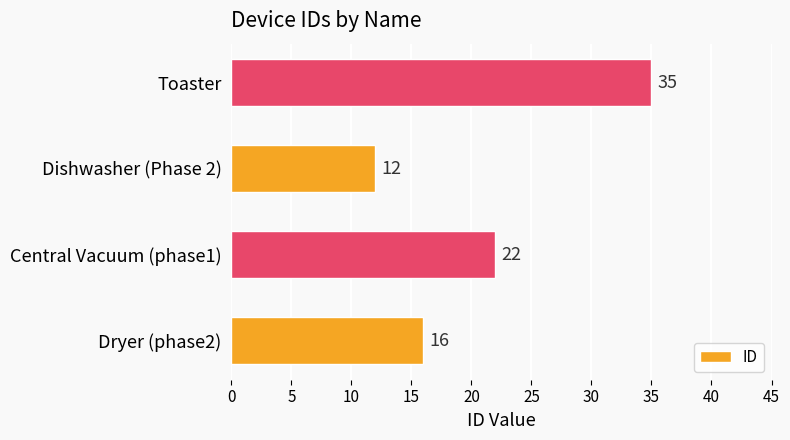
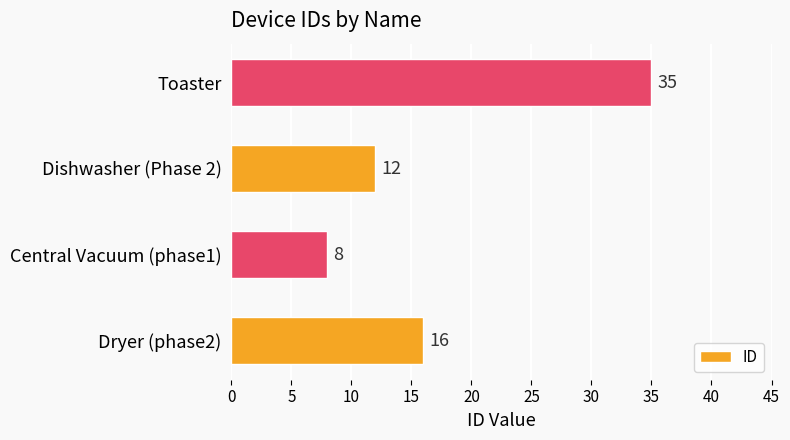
Central Vacuum (phase1): 22 -> 8
